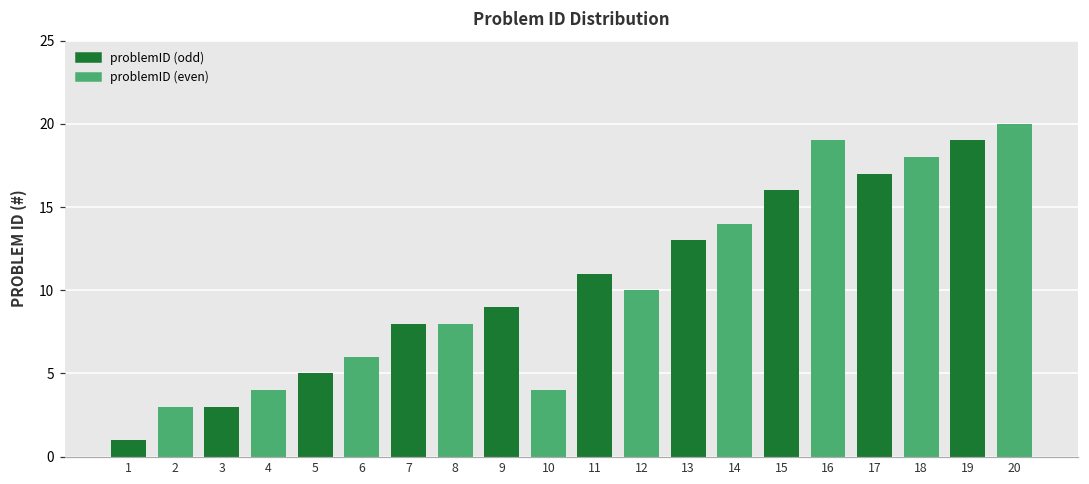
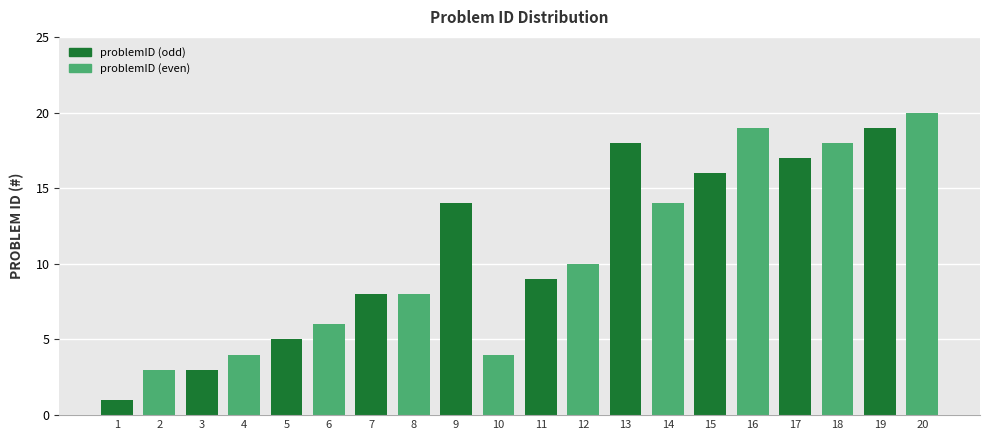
9: 9 -> 14
11: 11 -> 9
13: 13 -> 18
